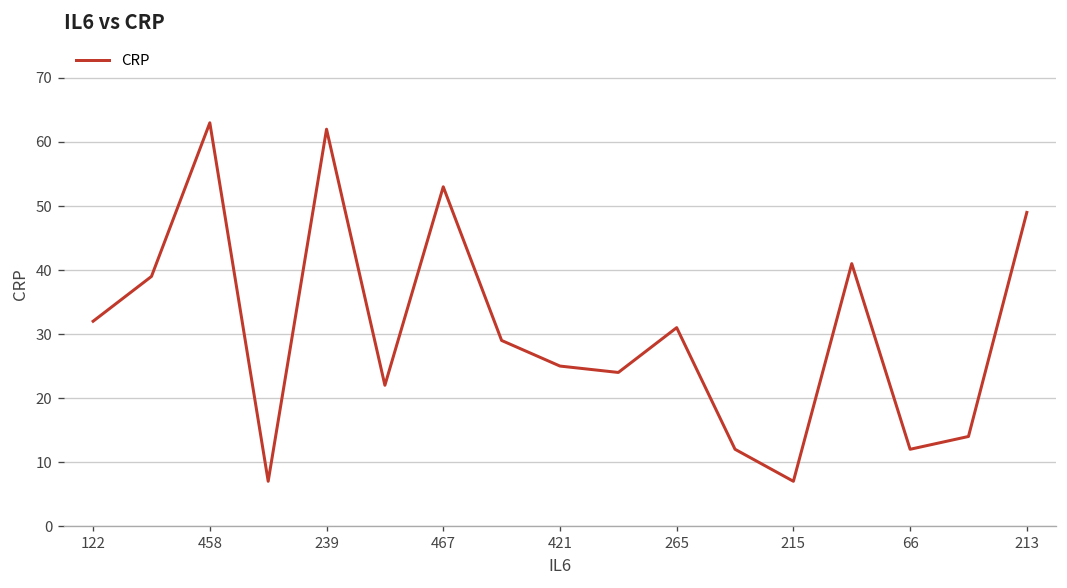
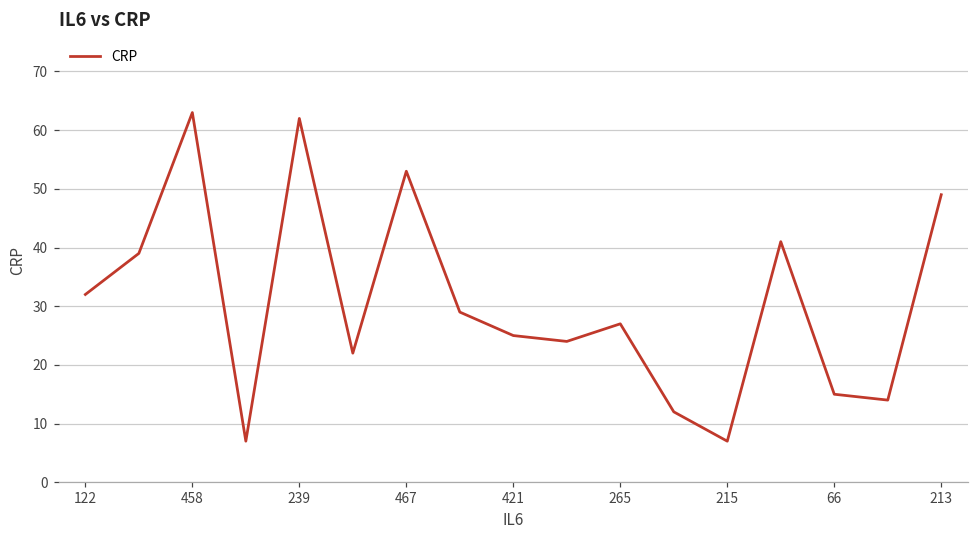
265: 31 -> 27
66: 12 -> 15
